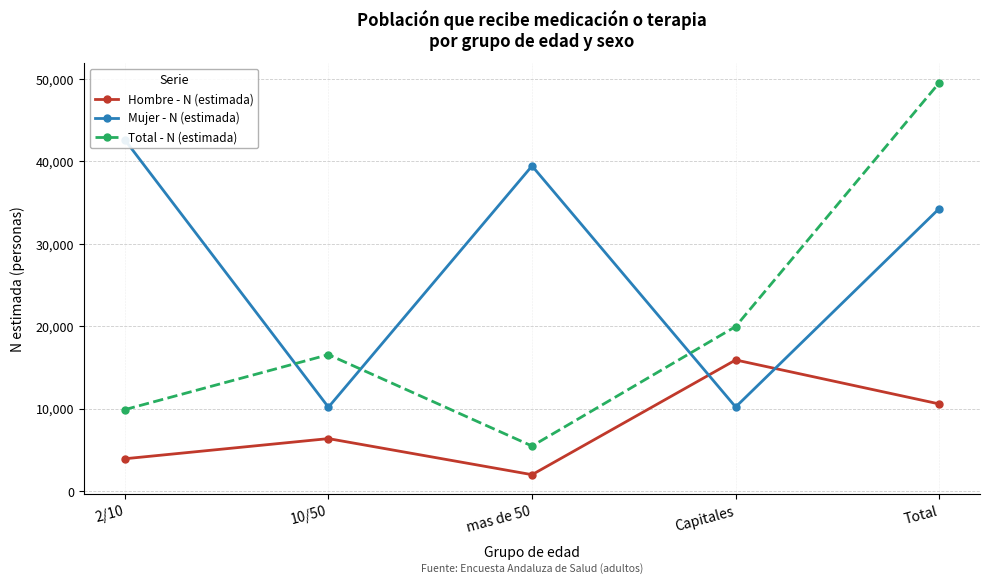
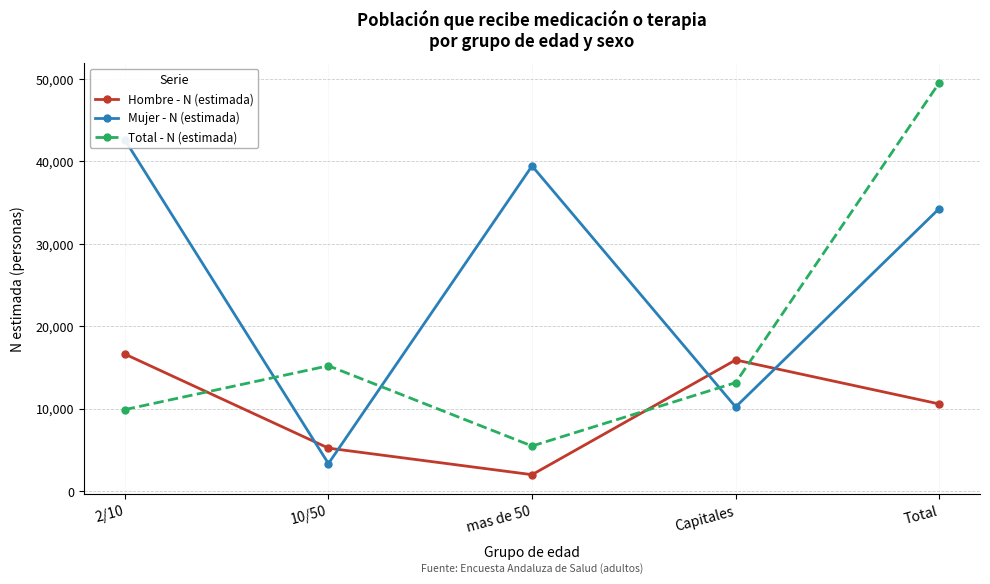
Hombre - N (estimada), 2/10: 4,000 -> 17,000
Hombre - N (estimada), 10/50: 6,000 -> 5,000
Mujer - N (estimada), 10/50: 10,000 -> 3,000
Total - N (estimada), 10/50: 17,000 -> 15,000
Total - N (estimada), Capitales: 20,000 -> 13,000
